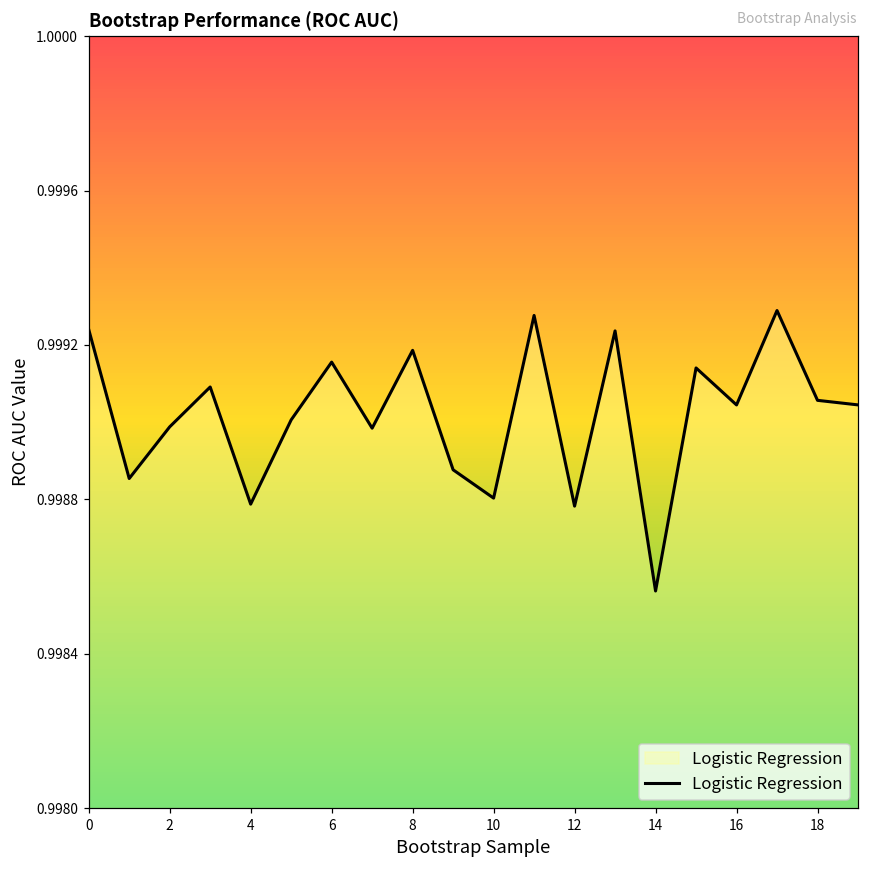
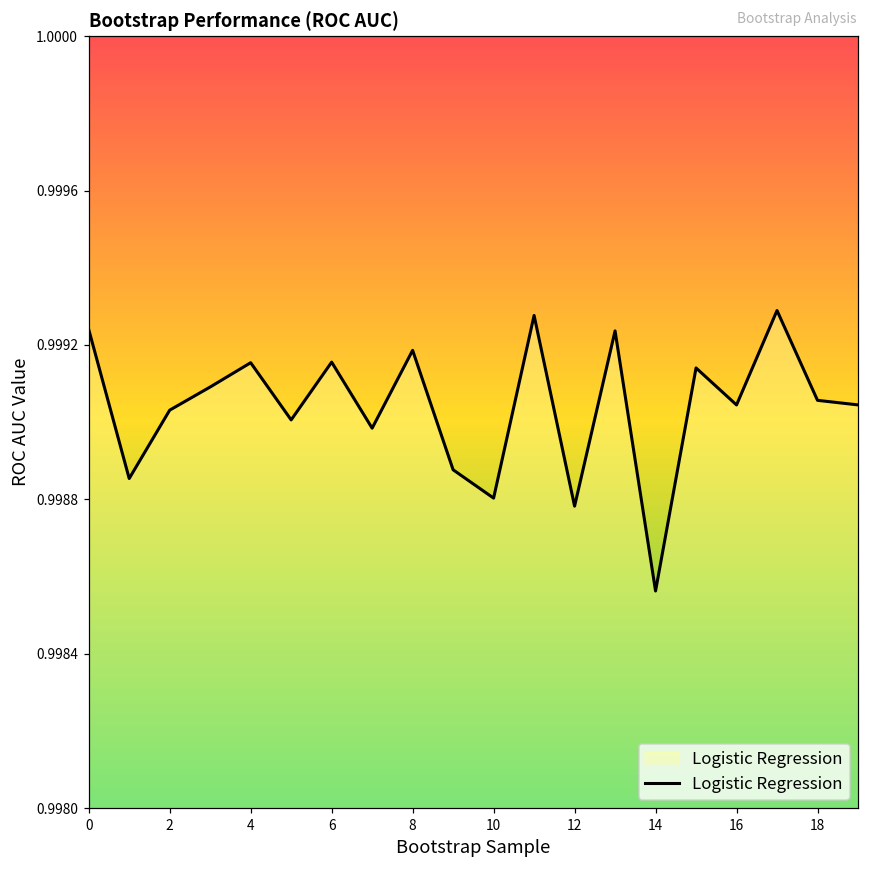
2: 0.99899 -> 0.99903
4: 0.99879 -> 0.99915
